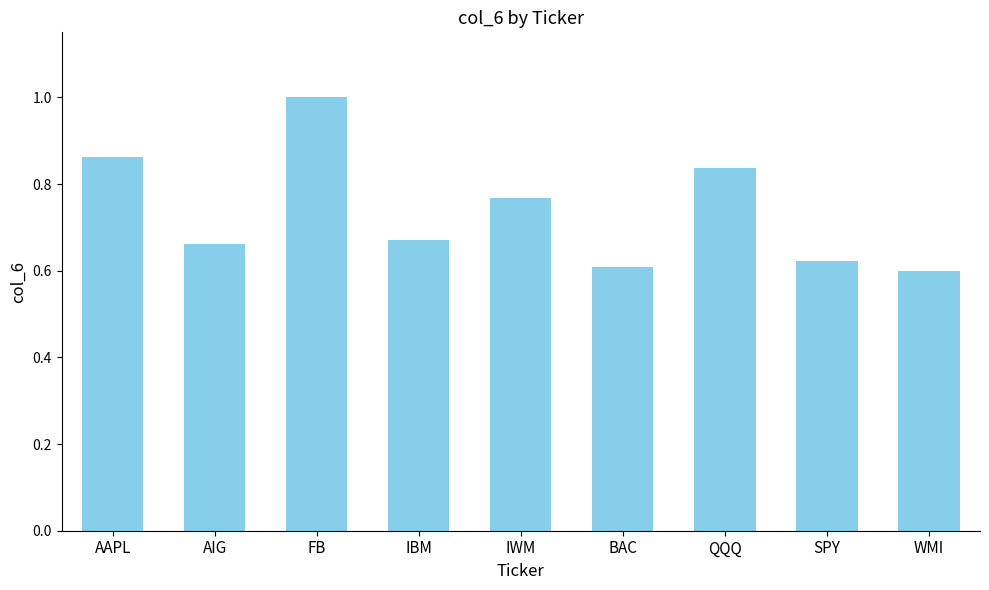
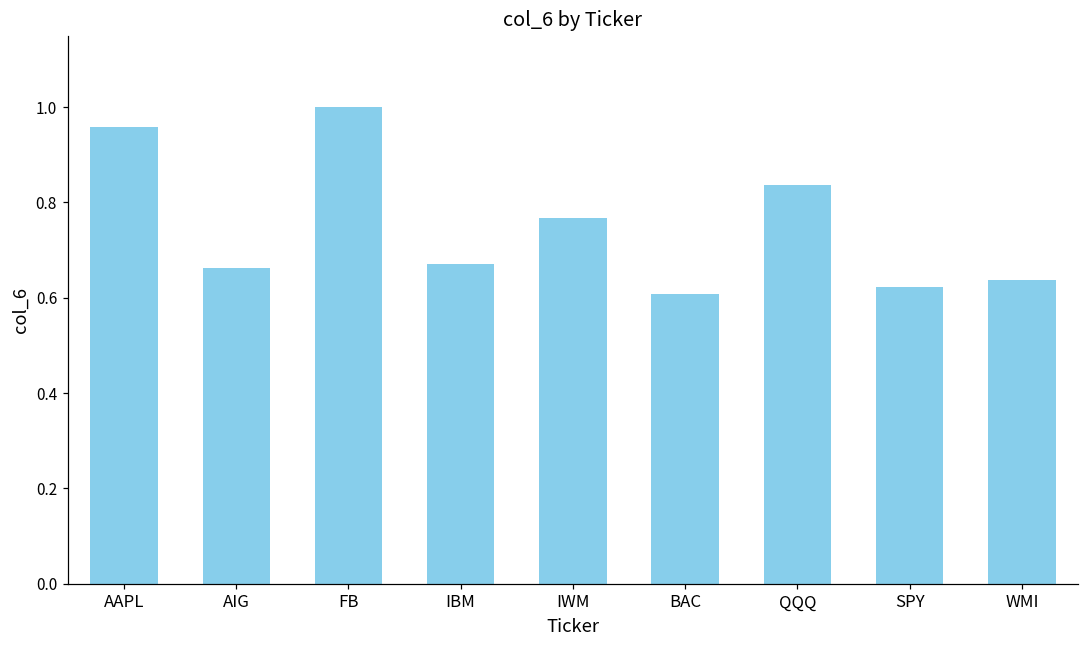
AAPL: 0.86 -> 0.96
WMI: 0.60 -> 0.64
